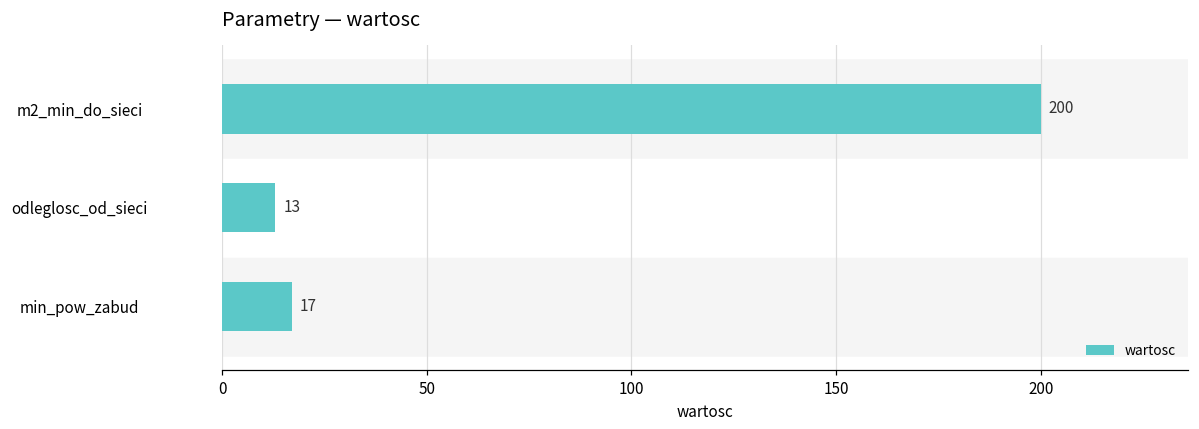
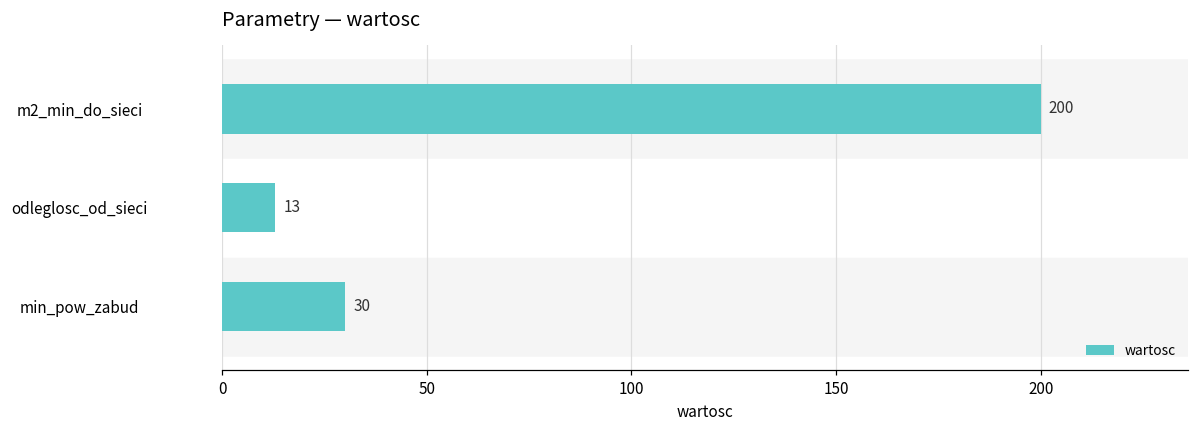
min_pow_zabud: 17 -> 30
